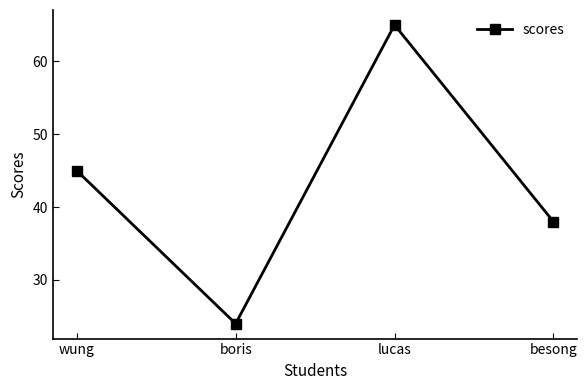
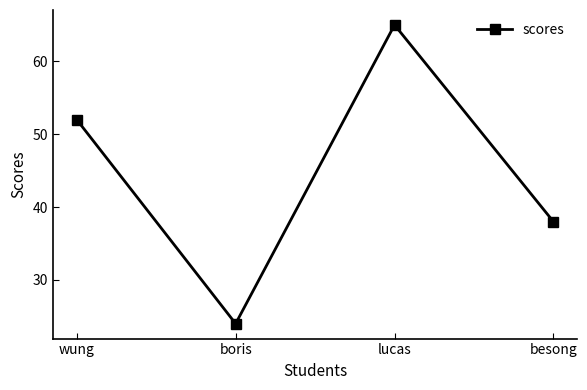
wung: 45 -> 52
